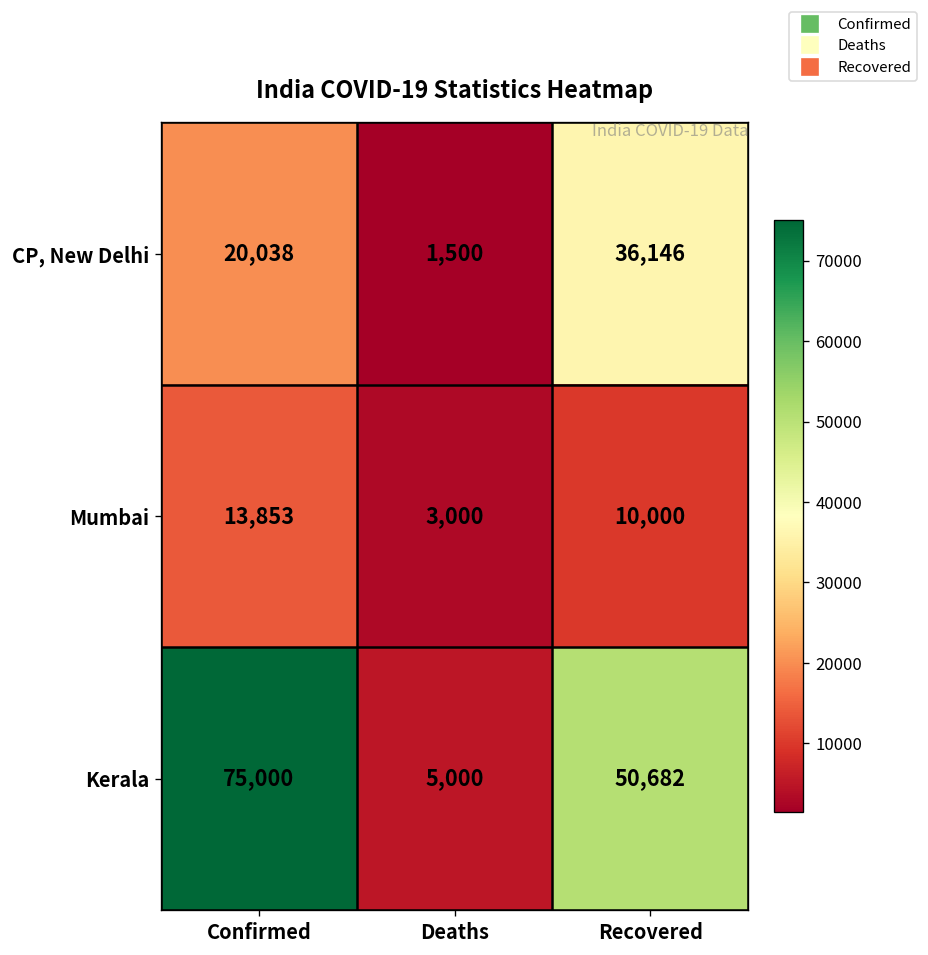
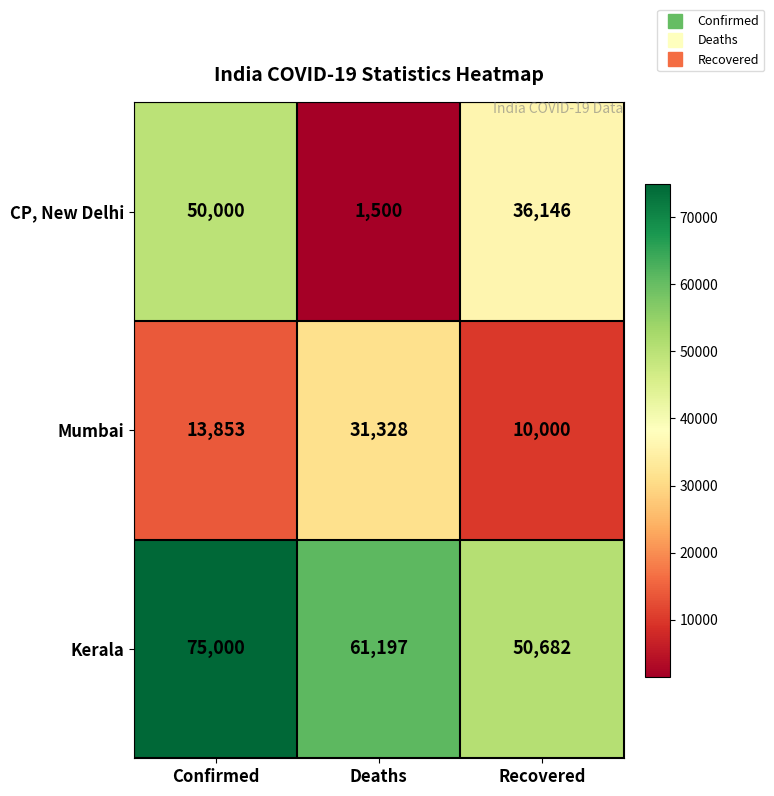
CP, New Delhi, Confirmed: 20,038 -> 50,000
Mumbai, Deaths: 3,000 -> 31,328
Kerala, Deaths: 5,000 -> 61,197
